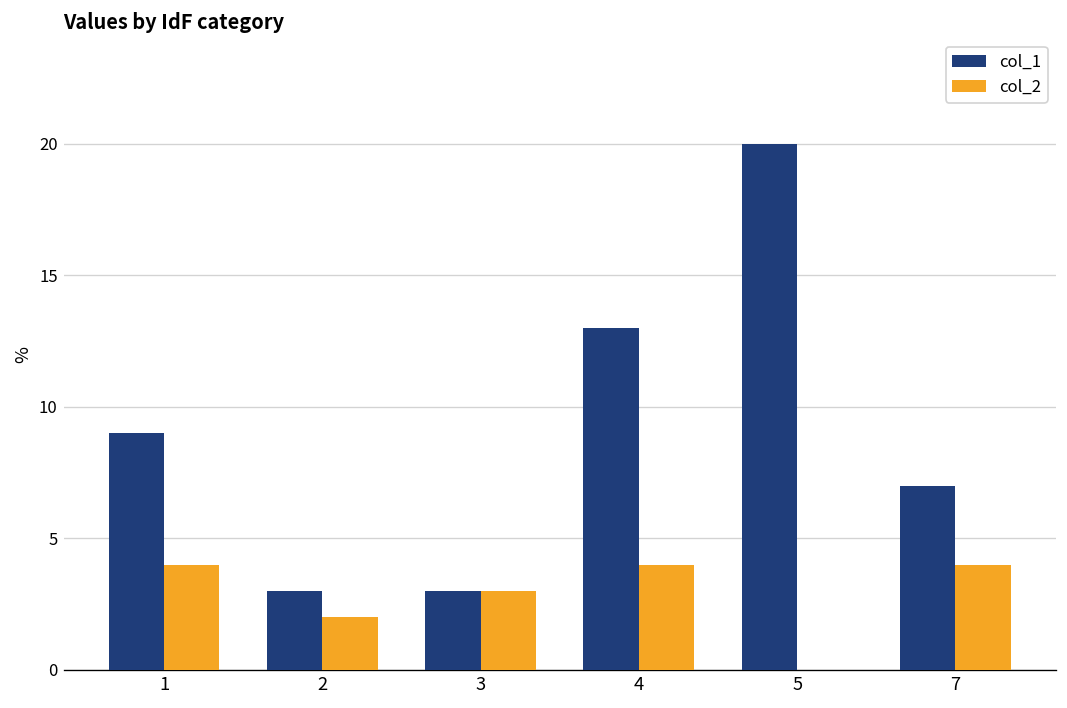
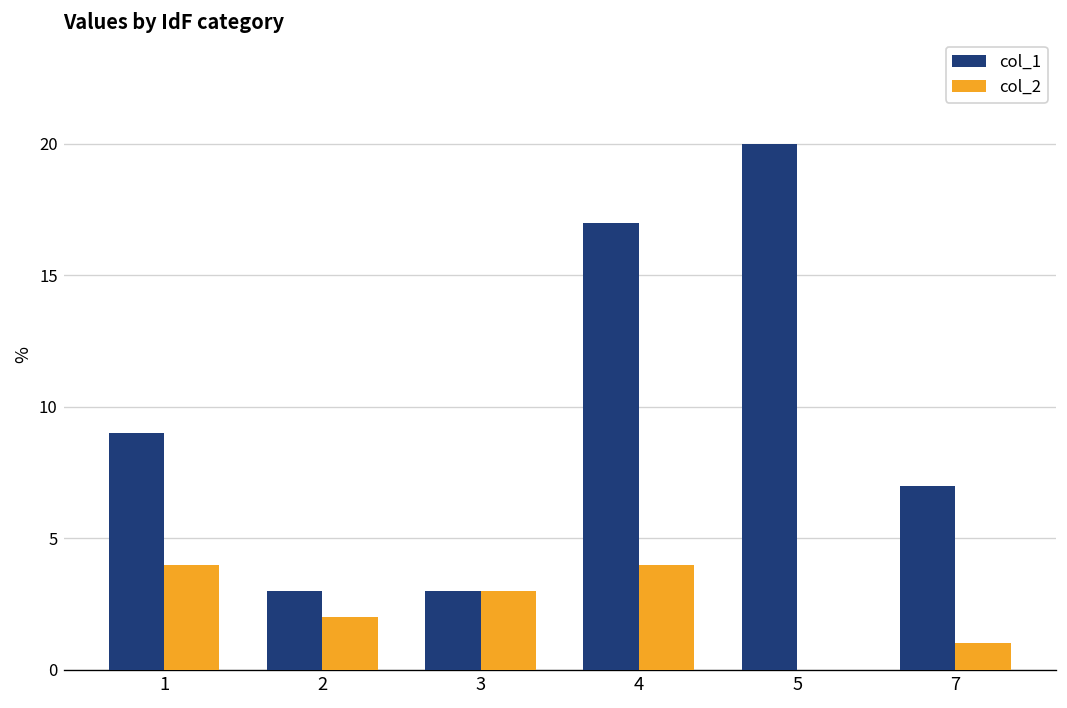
col_1, 4: 13 -> 17
col_2, 7: 4 -> 1
